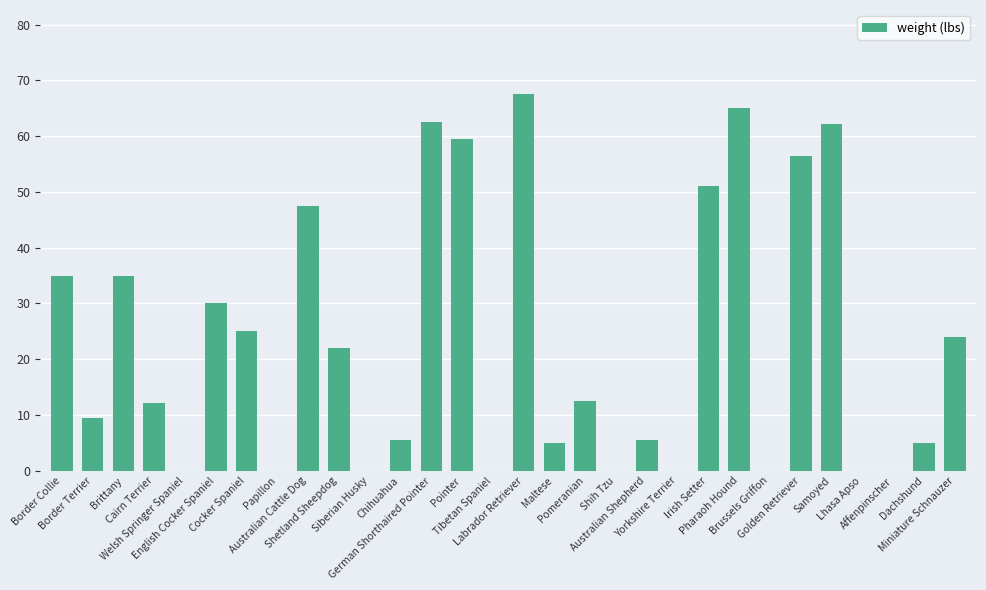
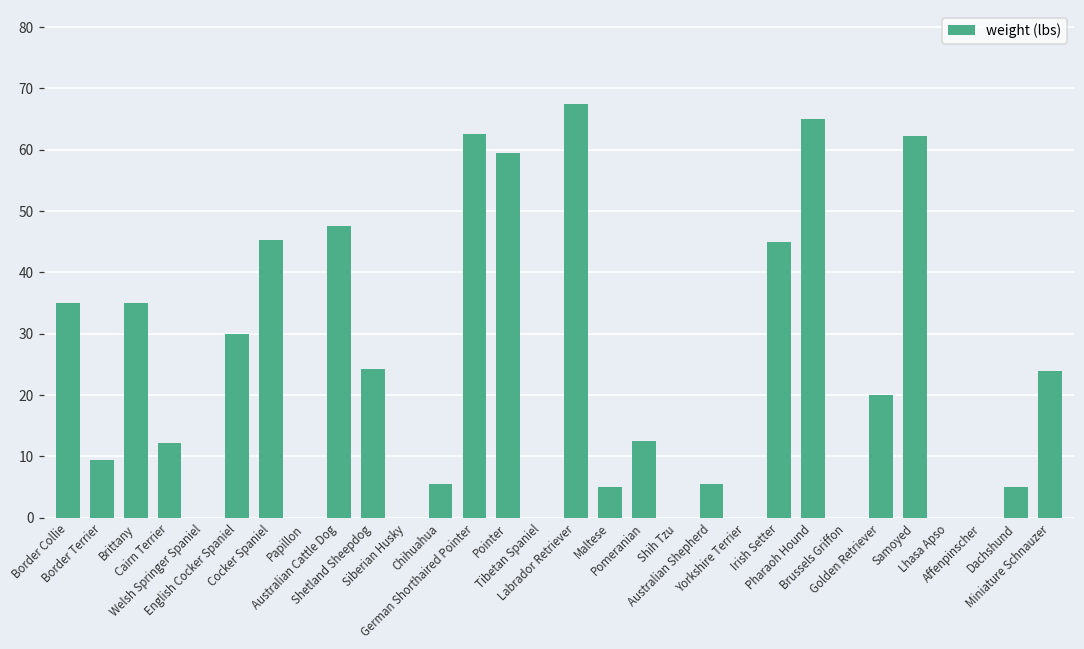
Cocker Spaniel: 25 -> 45
Shetland Sheepdog: 22 -> 24
Irish Setter: 51 -> 45
Golden Retriever: 57 -> 20
